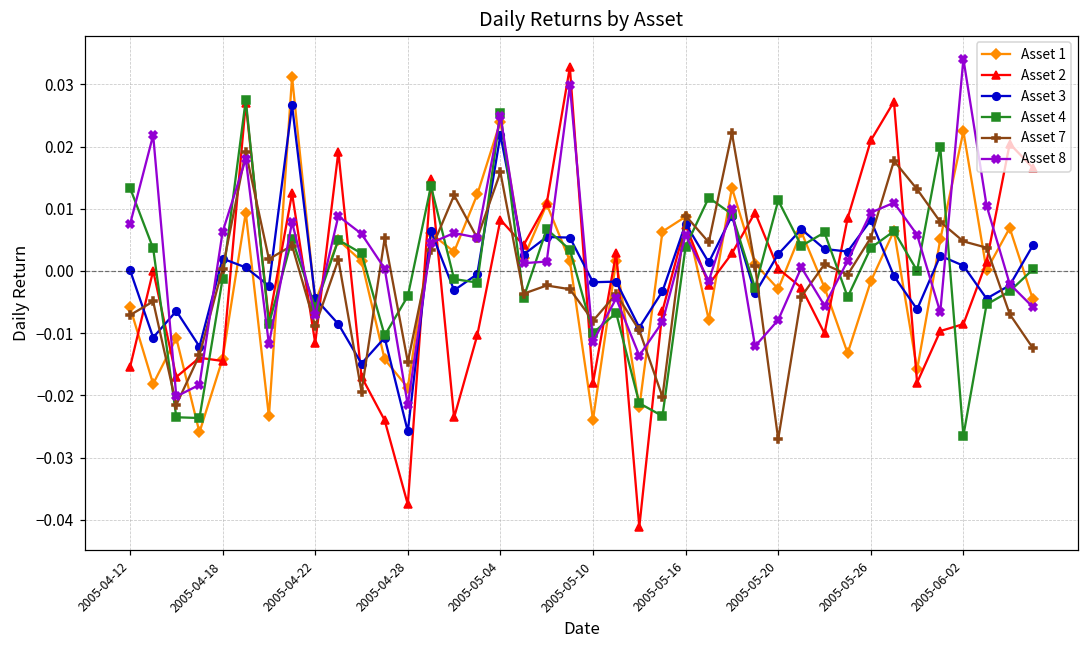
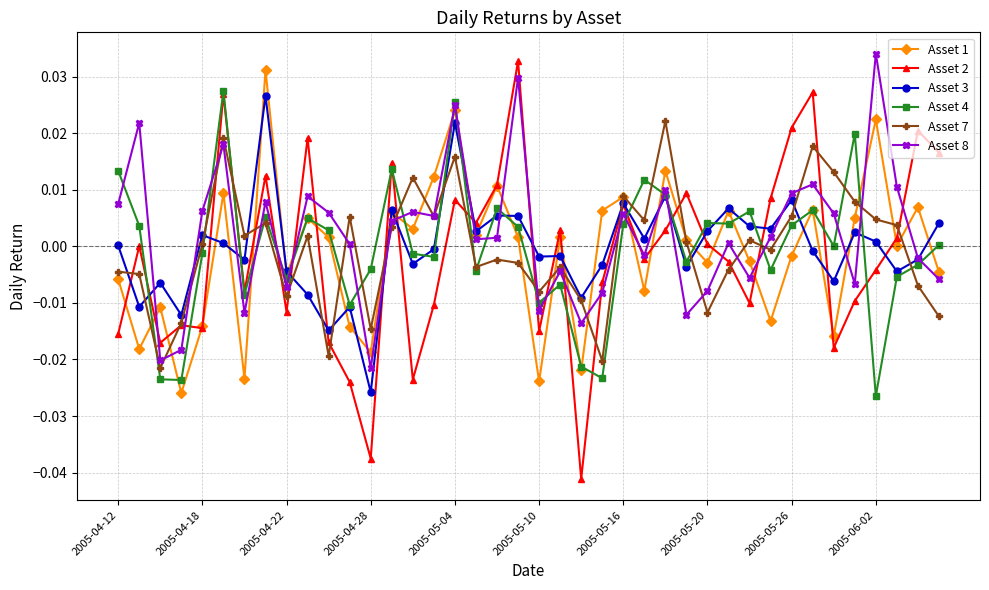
Asset 7, 2005-04-12: -0.007 -> -0.004
Asset 2, 2005-05-10: -0.018 -> -0.015
Asset 4, 2005-05-20: 0.011 -> 0.004
Asset 7, 2005-05-20: -0.027 -> -0.012
Asset 2, 2005-06-02: -0.009 -> -0.004
